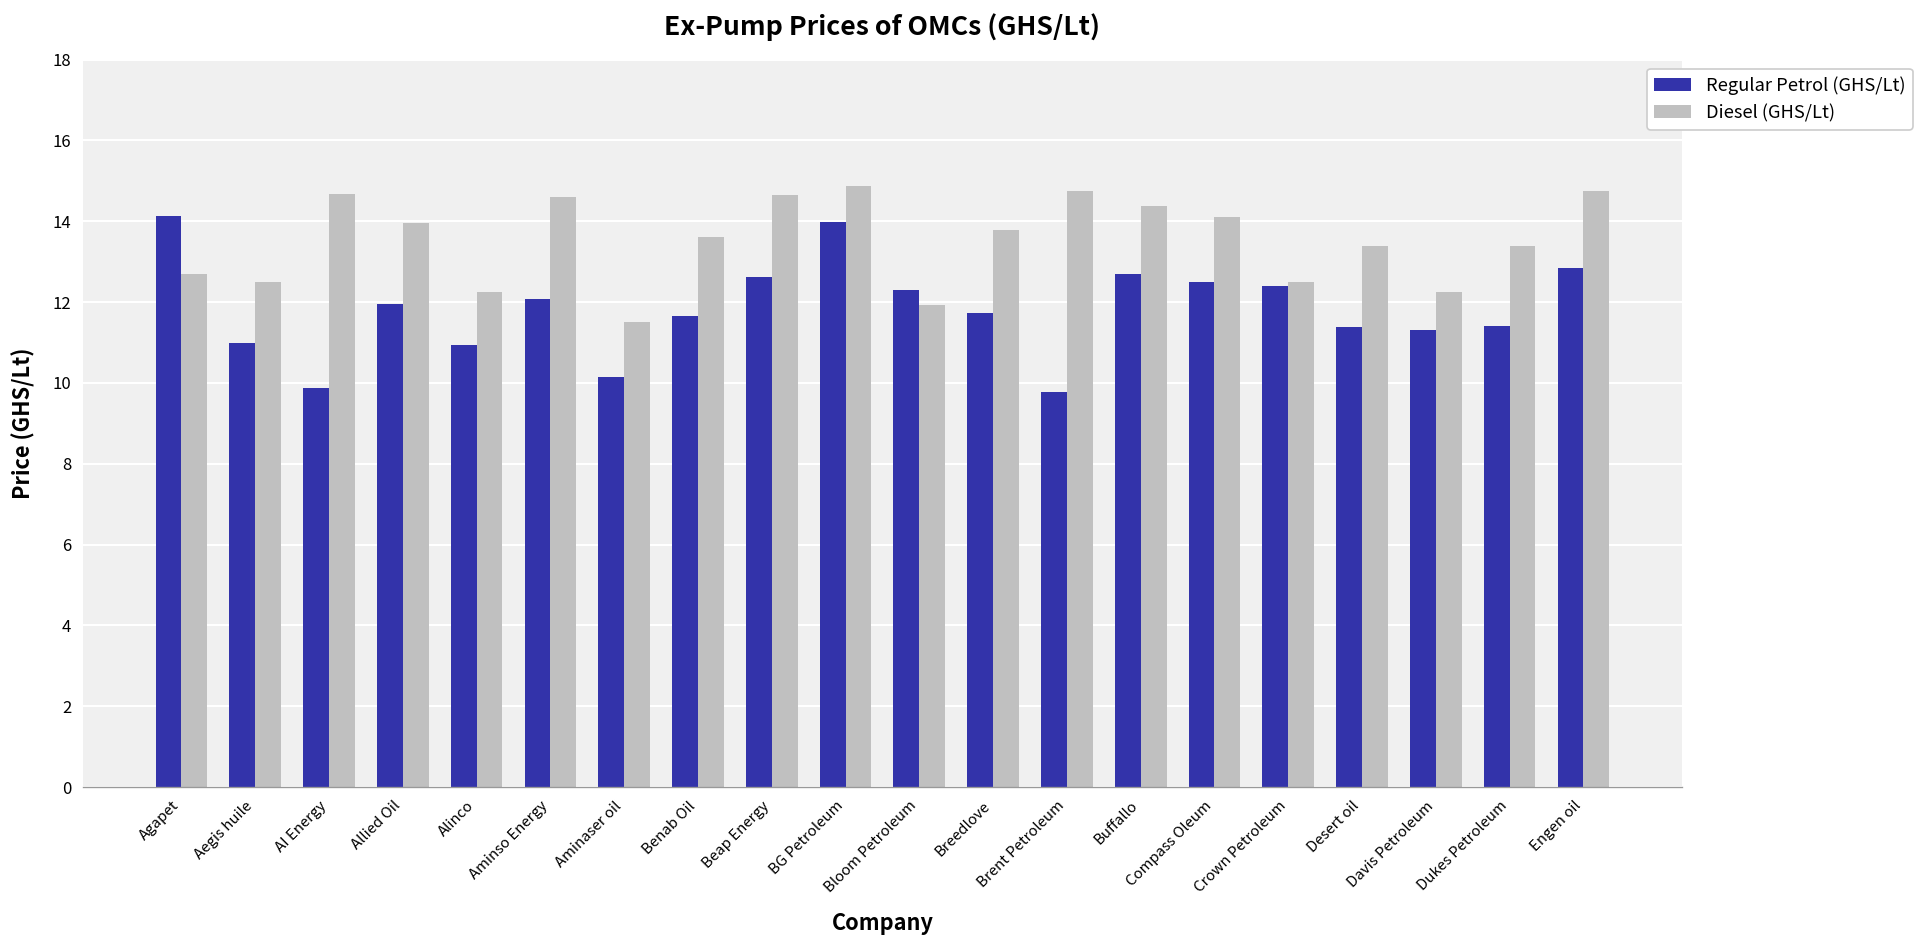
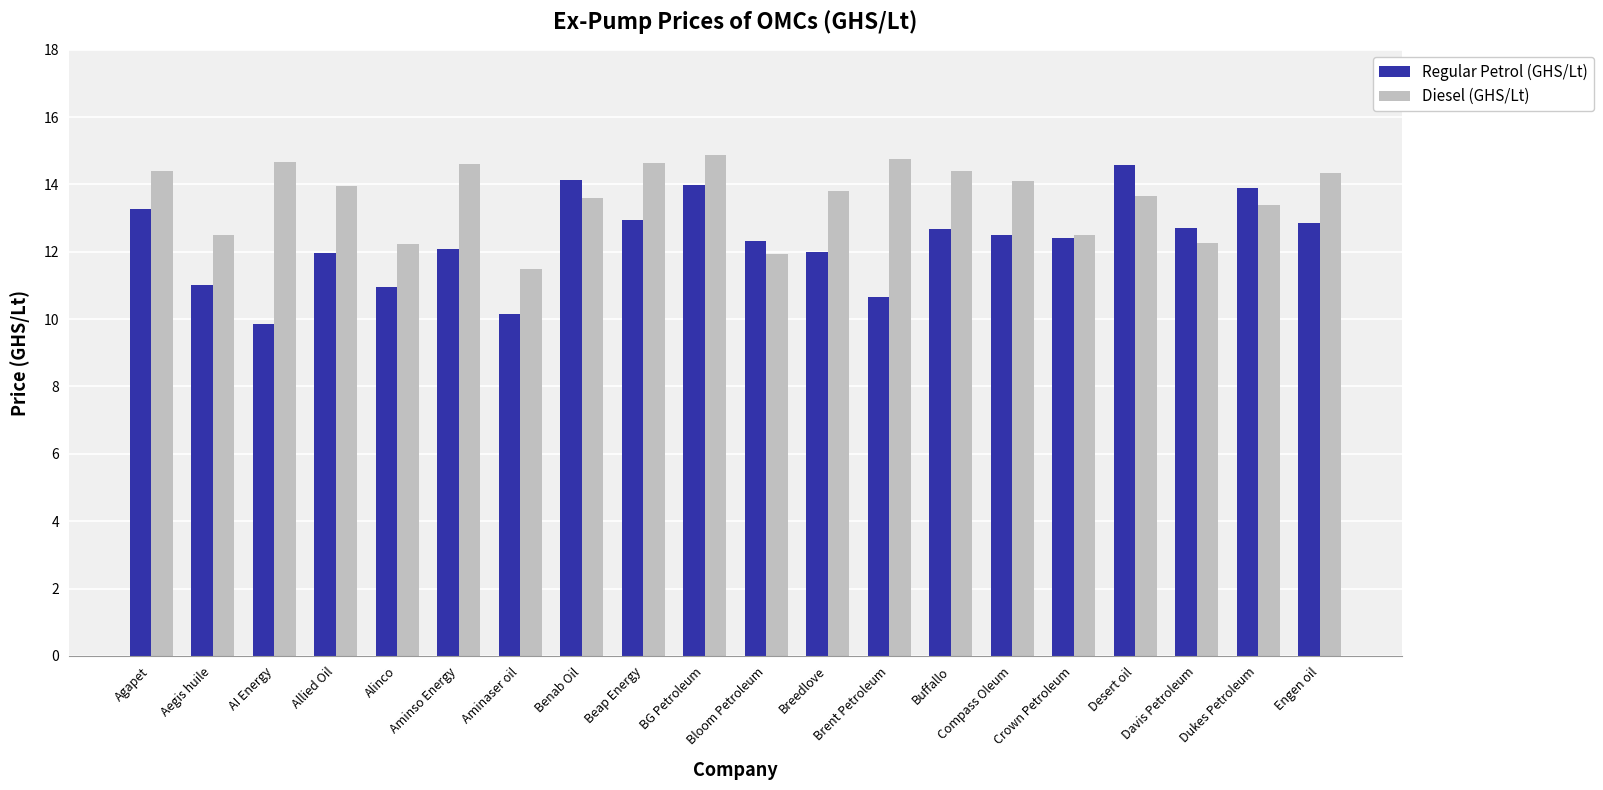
Regular Petrol (GHS/Lt), Agapet: 14.1 -> 13.3
Diesel (GHS/Lt), Agapet: 12.7 -> 14.4
Regular Petrol (GHS/Lt), Benab Oil: 11.7 -> 14.1
Regular Petrol (GHS/Lt), Beap Energy: 12.6 -> 12.9
Regular Petrol (GHS/Lt), Breedlove: 11.7 -> 12.0
Regular Petrol (GHS/Lt), Brent Petroleum: 9.8 -> 10.7
Regular Petrol (GHS/Lt), Desert oil: 11.4 -> 14.6
Diesel (GHS/Lt), Desert oil: 13.4 -> 13.7
Regular Petrol (GHS/Lt), Davis Petroleum: 11.3 -> 12.7
Regular Petrol (GHS/Lt), Dukes Petroleum: 11.4 -> 13.9
Diesel (GHS/Lt), Engen oil: 14.8 -> 14.4
